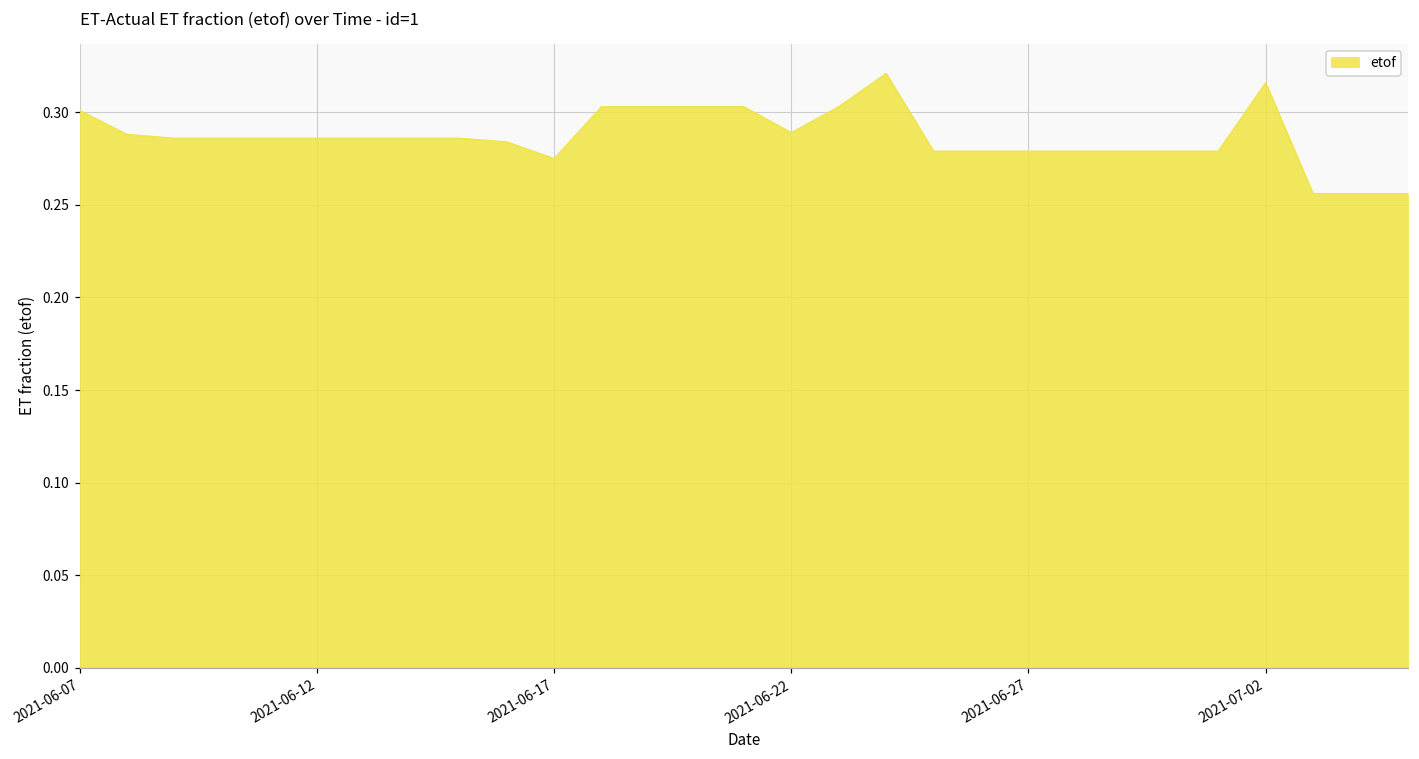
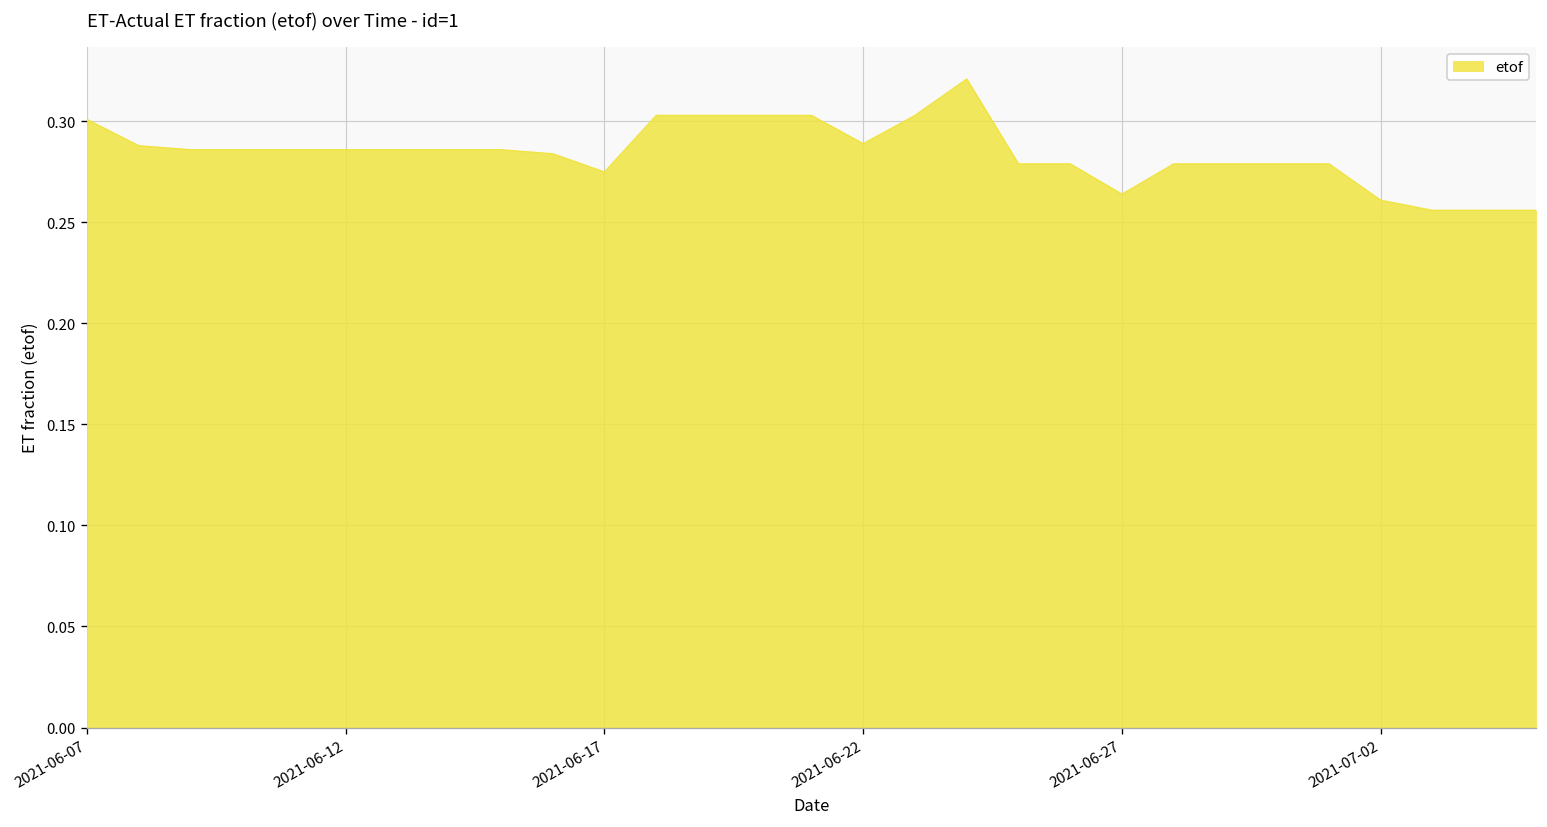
2021-06-27: 0.279 -> 0.264
2021-07-02: 0.316 -> 0.261
